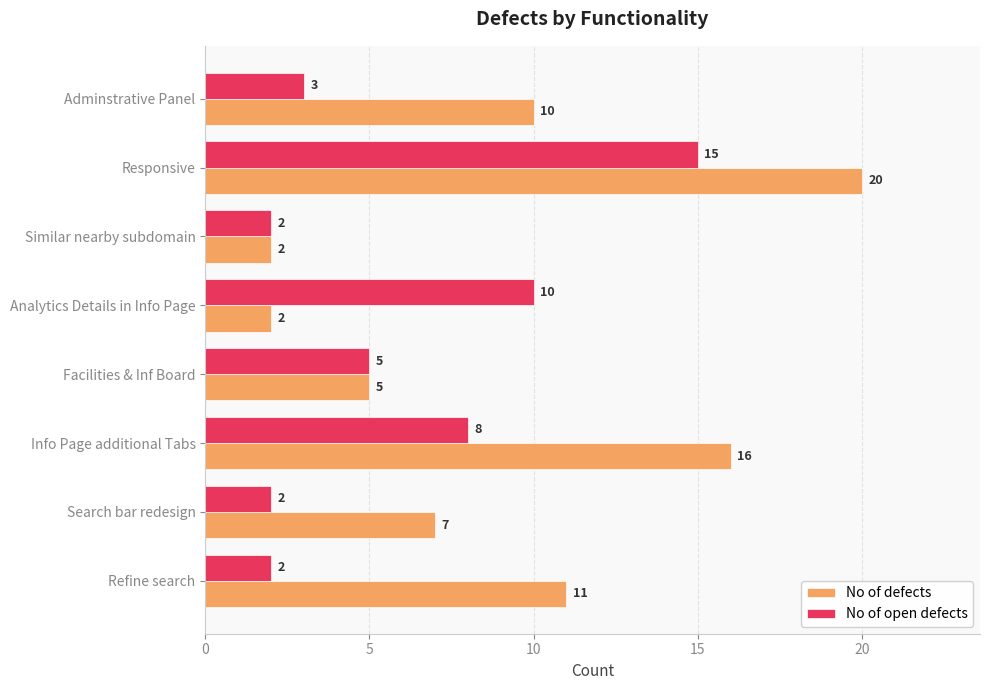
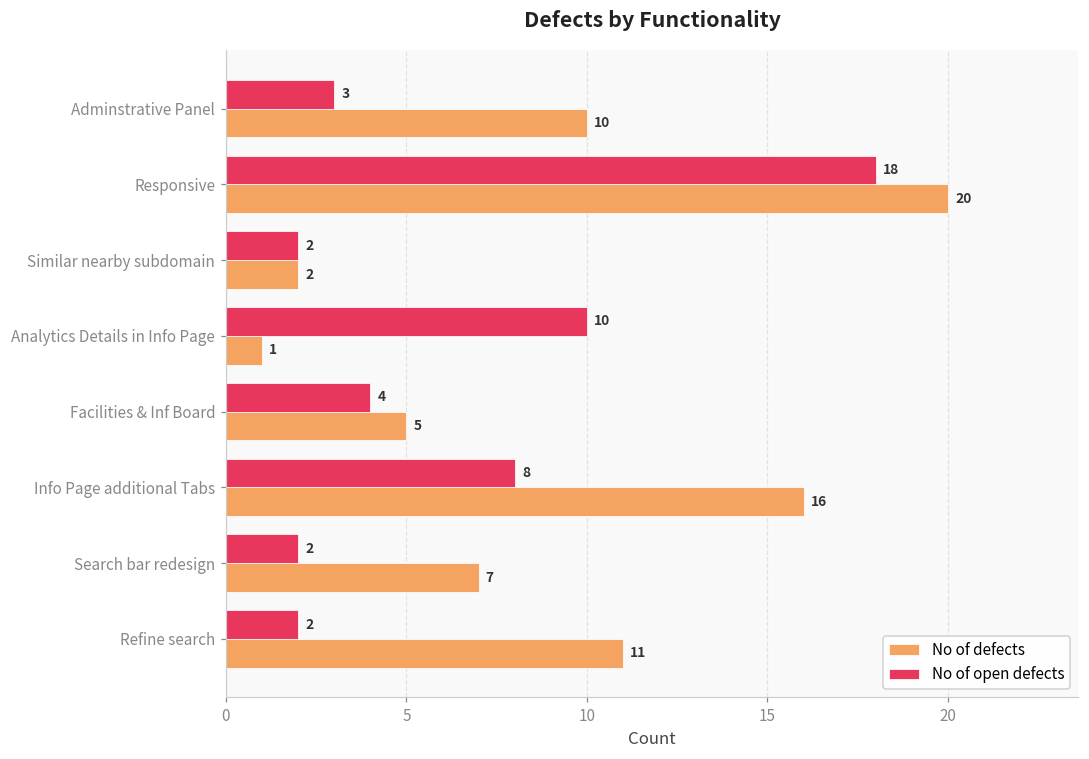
No of open defects, Responsive: 15 -> 18
No of defects, Analytics Details in Info Page: 2 -> 1
No of open defects, Facilities & Inf Board: 5 -> 4
